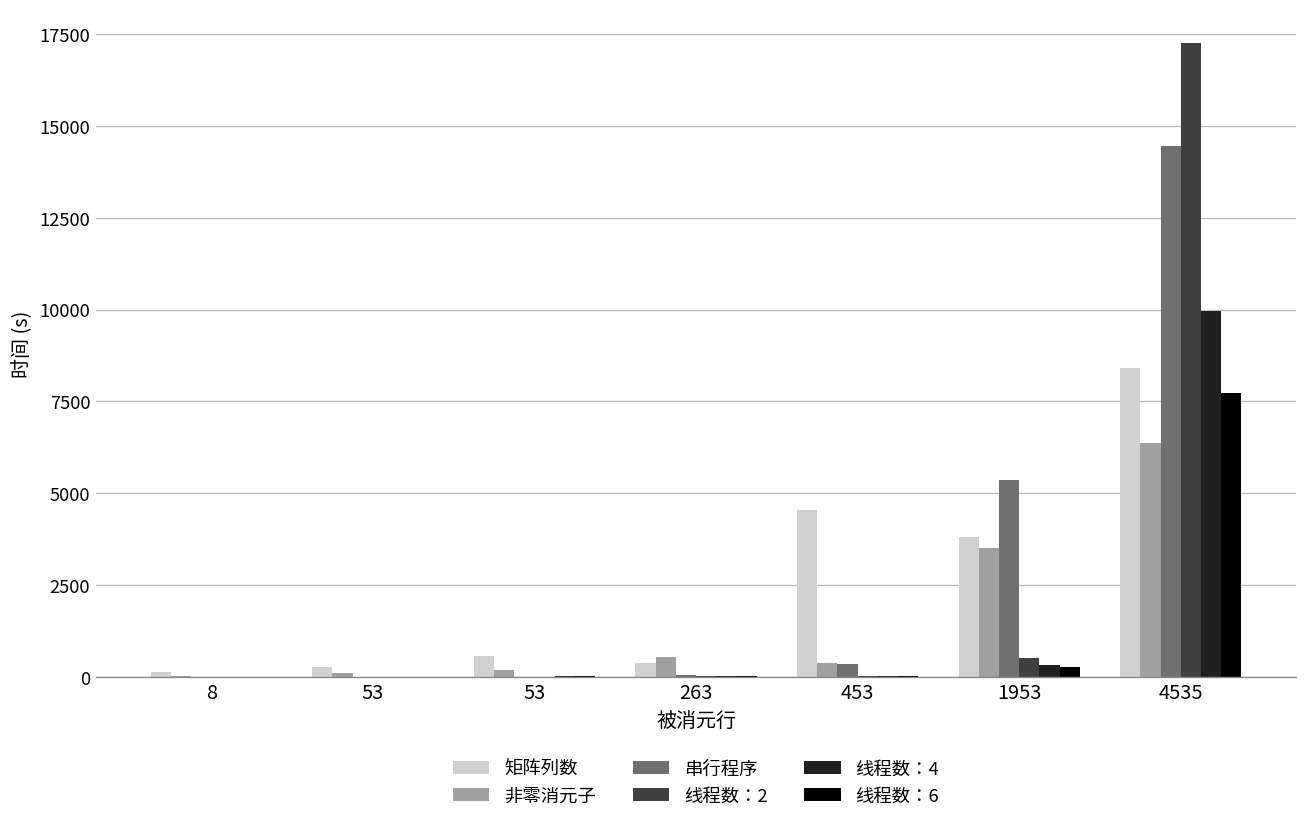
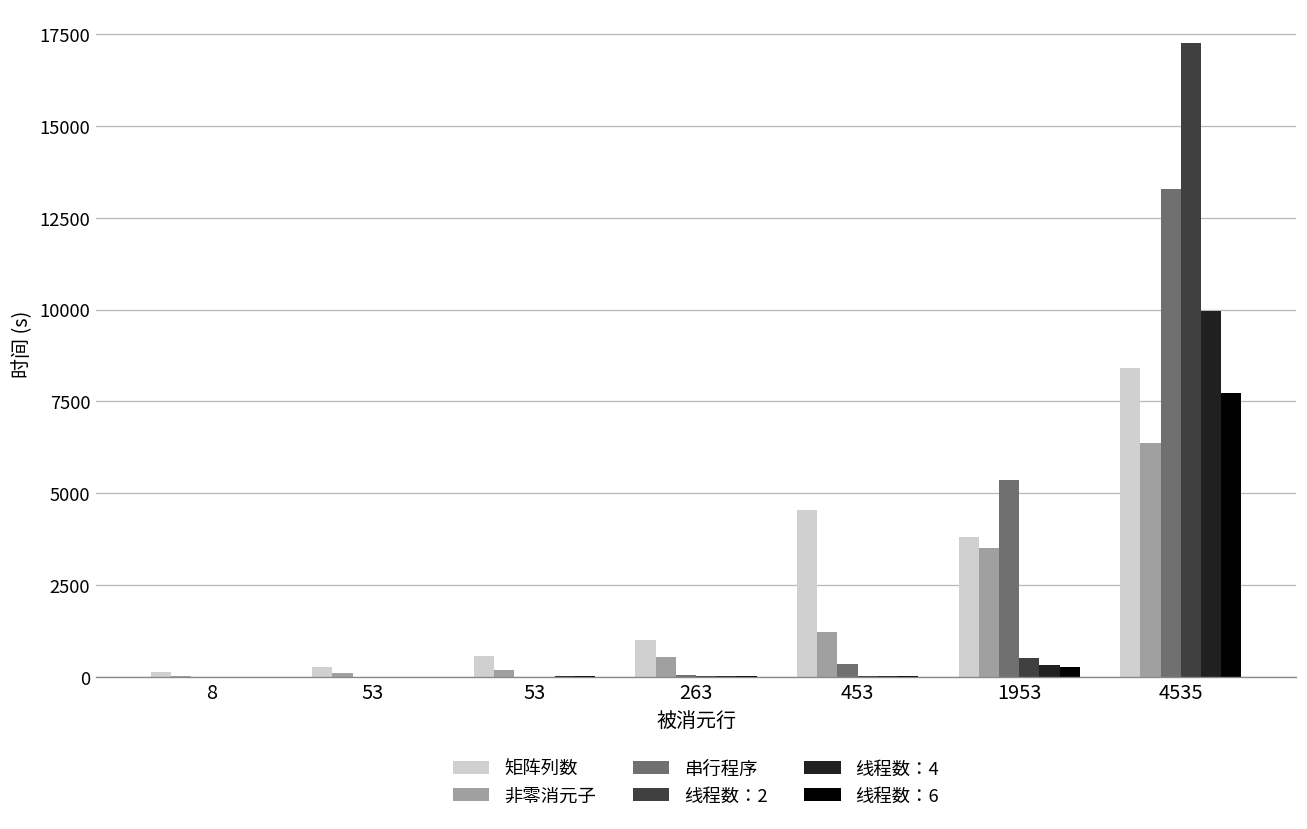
矩阵列数, 263: 400 -> 1000
非零消元子, 453: 400 -> 1200
串行程序, 4535: 14400 -> 13300
